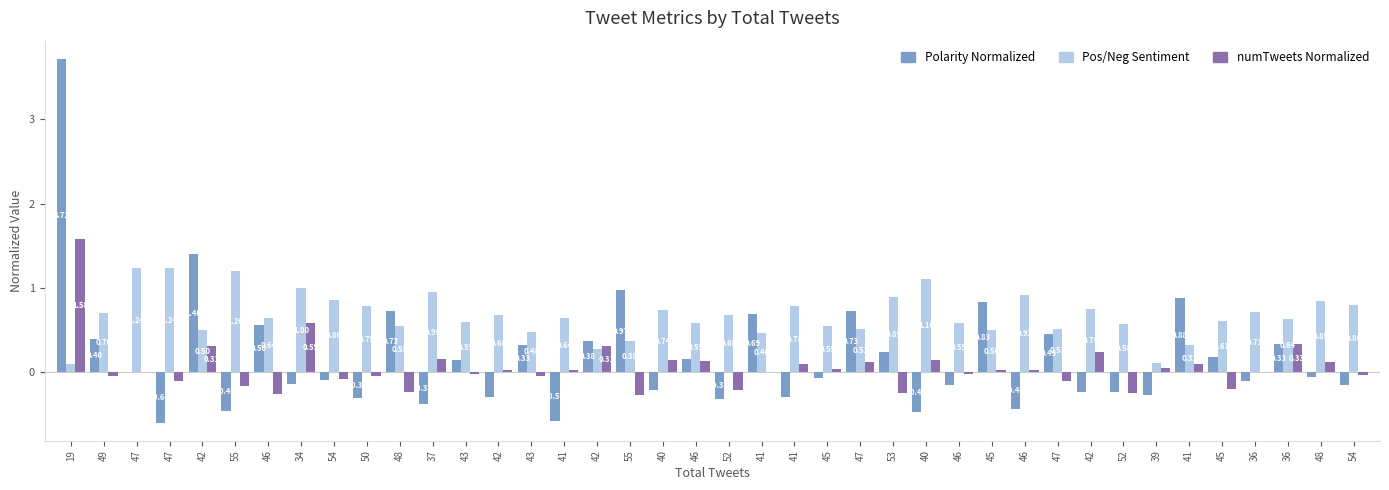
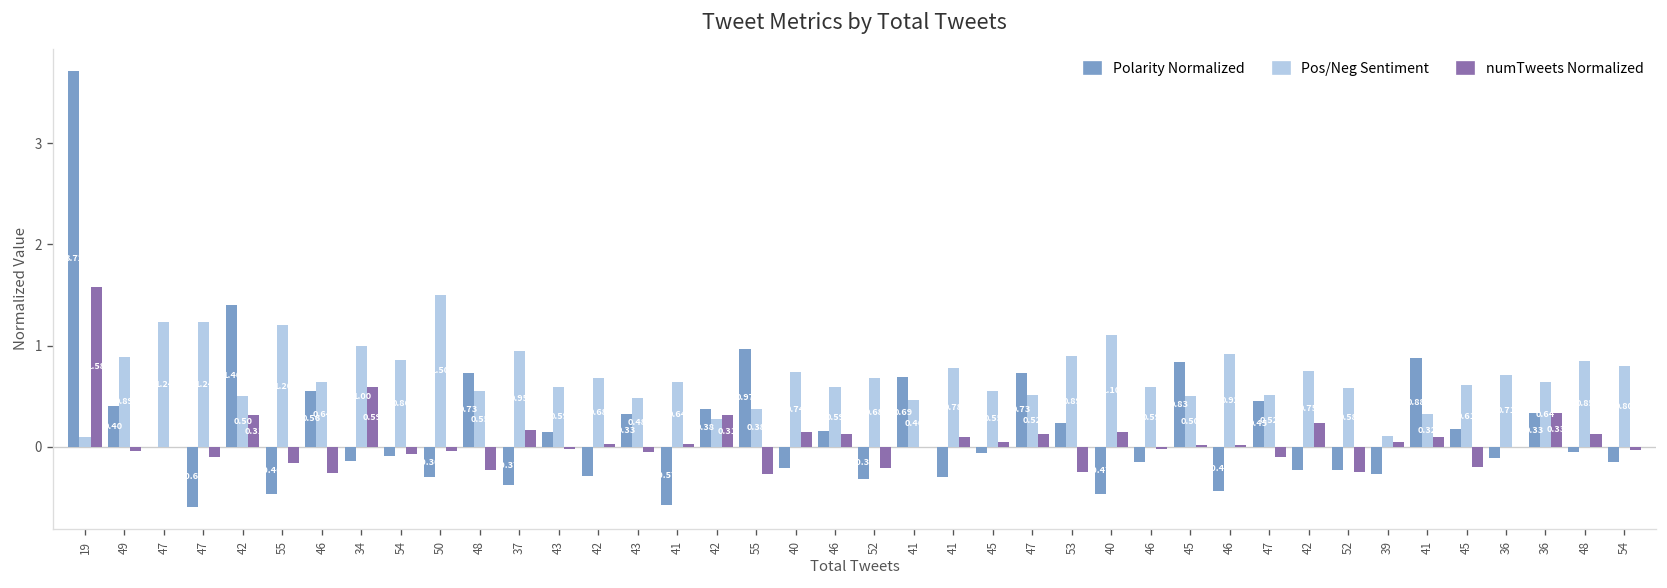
Pos/Neg Sentiment, 49: 0.7 -> 0.9
Pos/Neg Sentiment, 50: 0.8 -> 1.5
